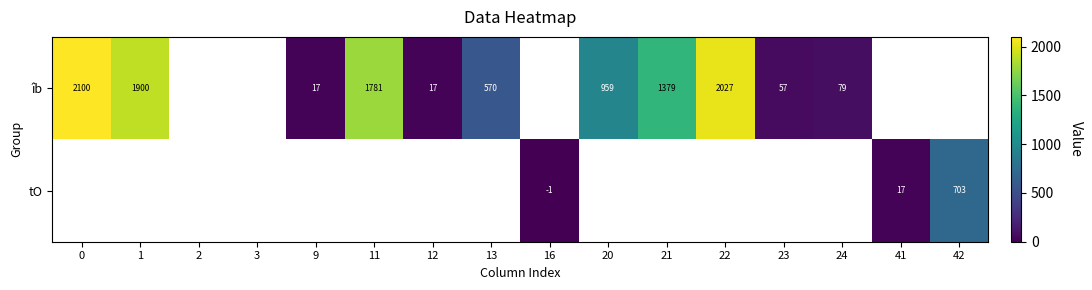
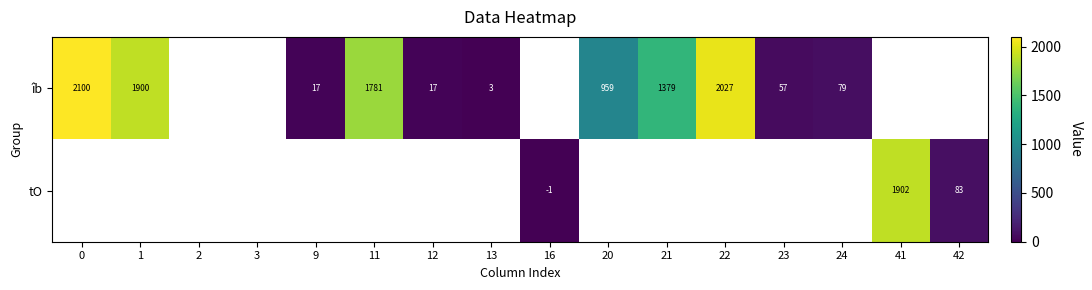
îb, 13: 570 -> 3
tO, 41: 17 -> 1902
tO, 42: 703 -> 83
